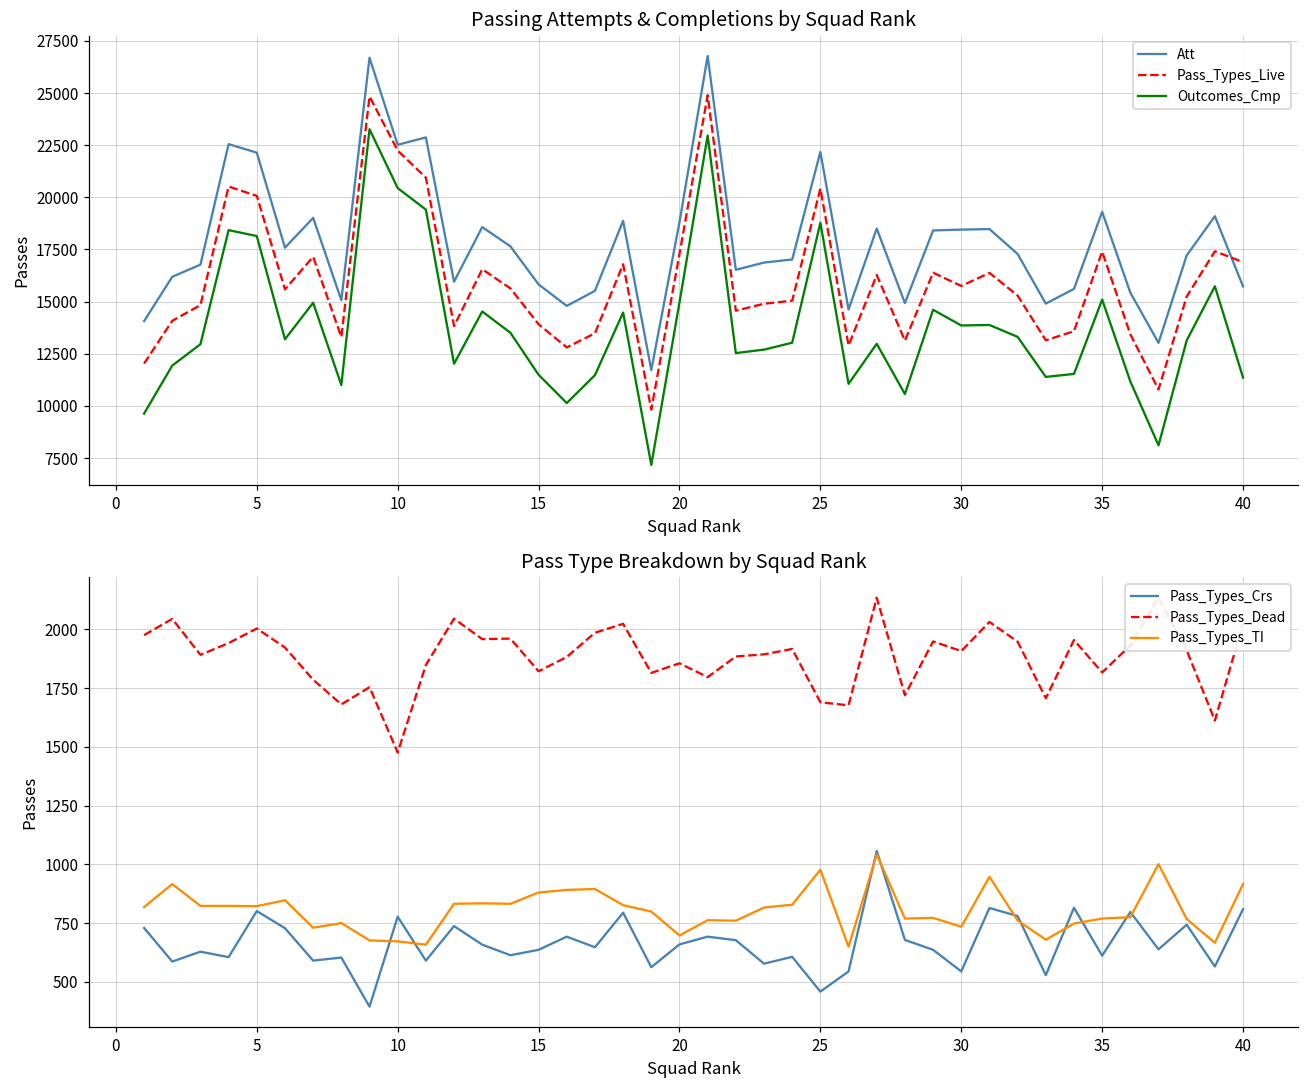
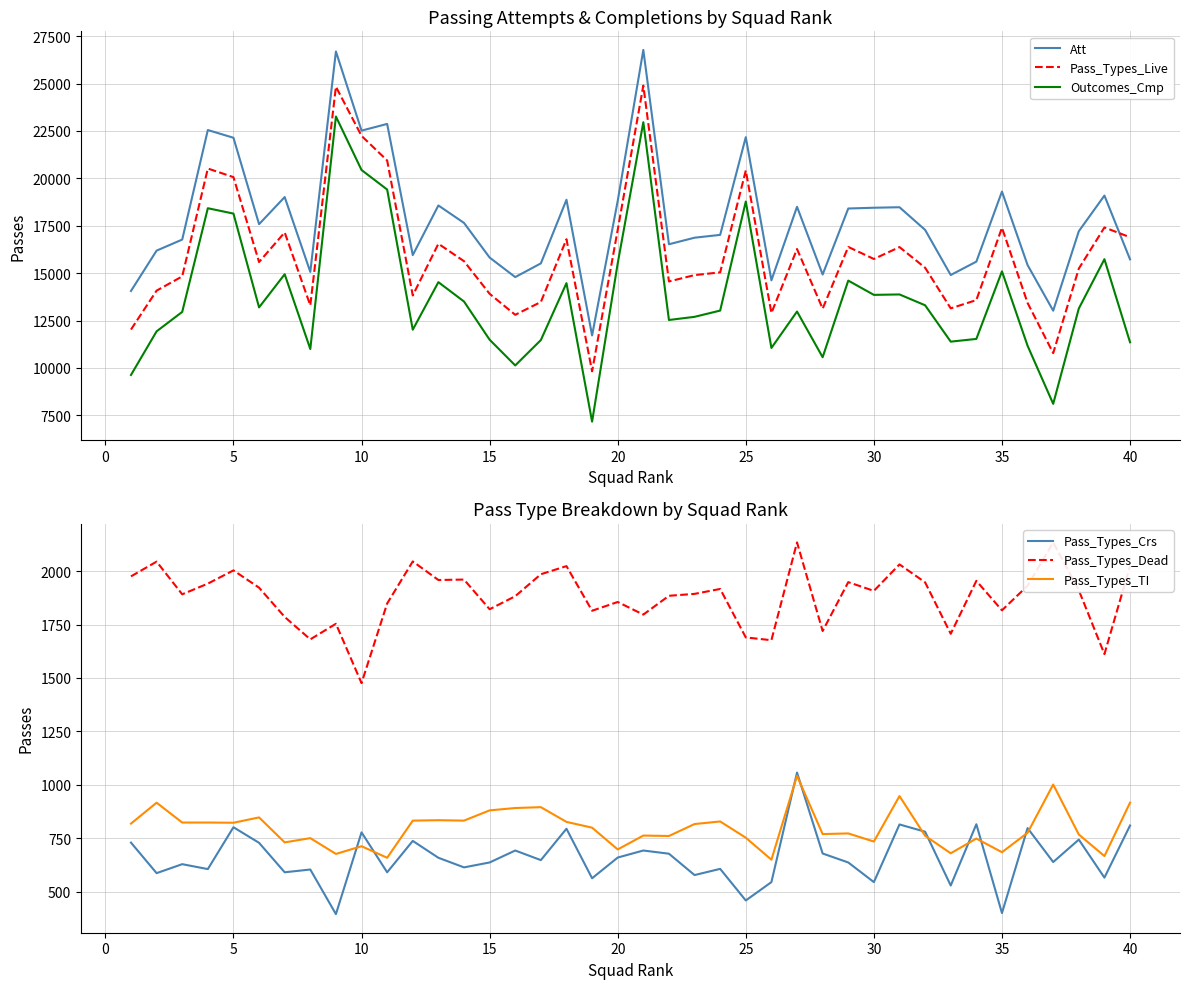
Passing Attempts & Completions by Squad Rank, Outcomes_Cmp, 20: 15000 -> 15500
Pass Type Breakdown by Squad Rank, Pass_Types_TI, 10: 670 -> 710
Pass Type Breakdown by Squad Rank, Pass_Types_TI, 25: 980 -> 750
Pass Type Breakdown by Squad Rank, Pass_Types_Crs, 35: 610 -> 400
Pass Type Breakdown by Squad Rank, Pass_Types_TI, 35: 770 -> 680
